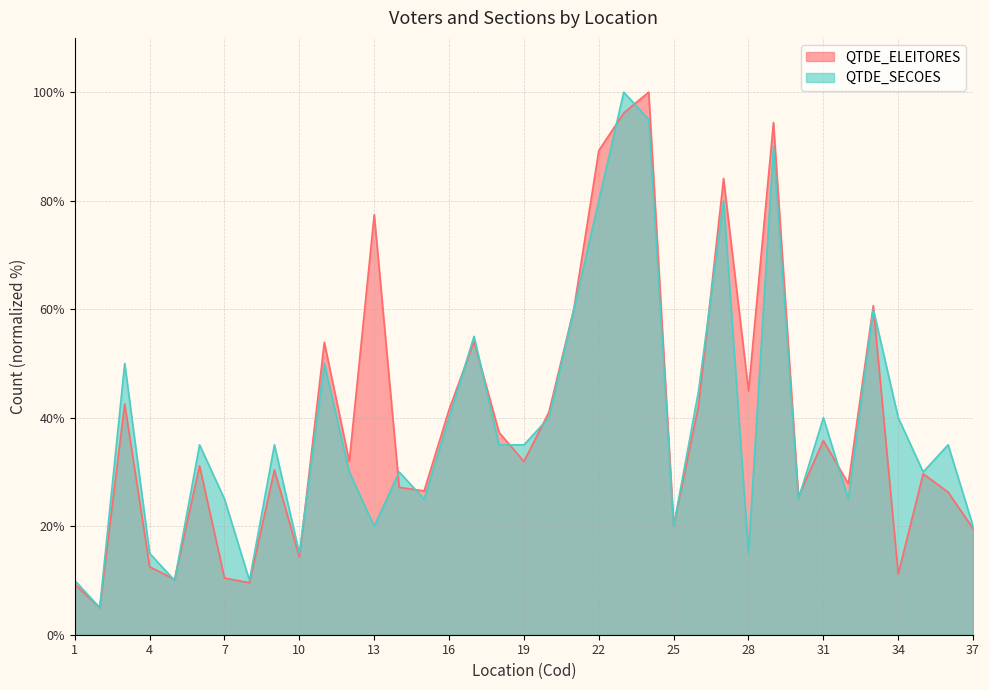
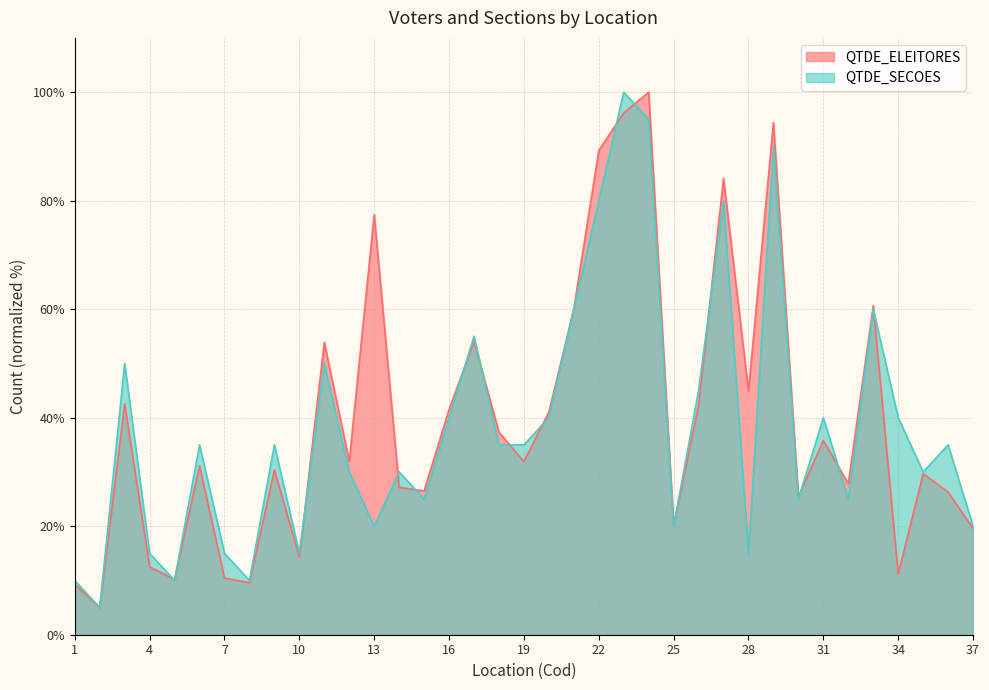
QTDE_SECOES, 7: 25% -> 15%
